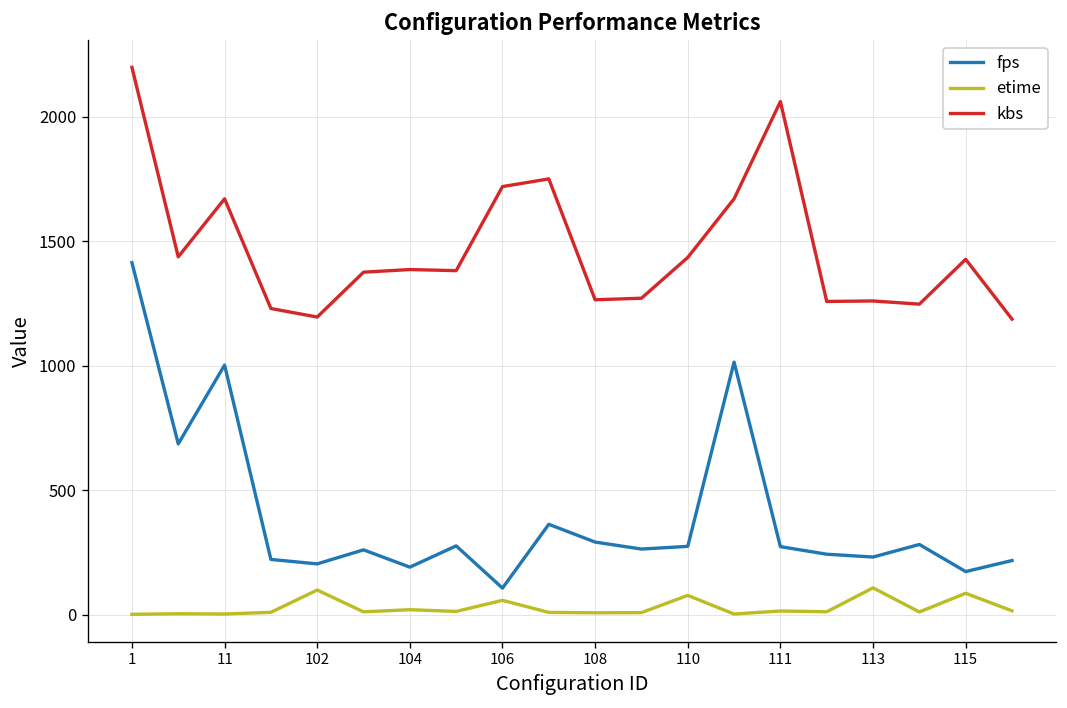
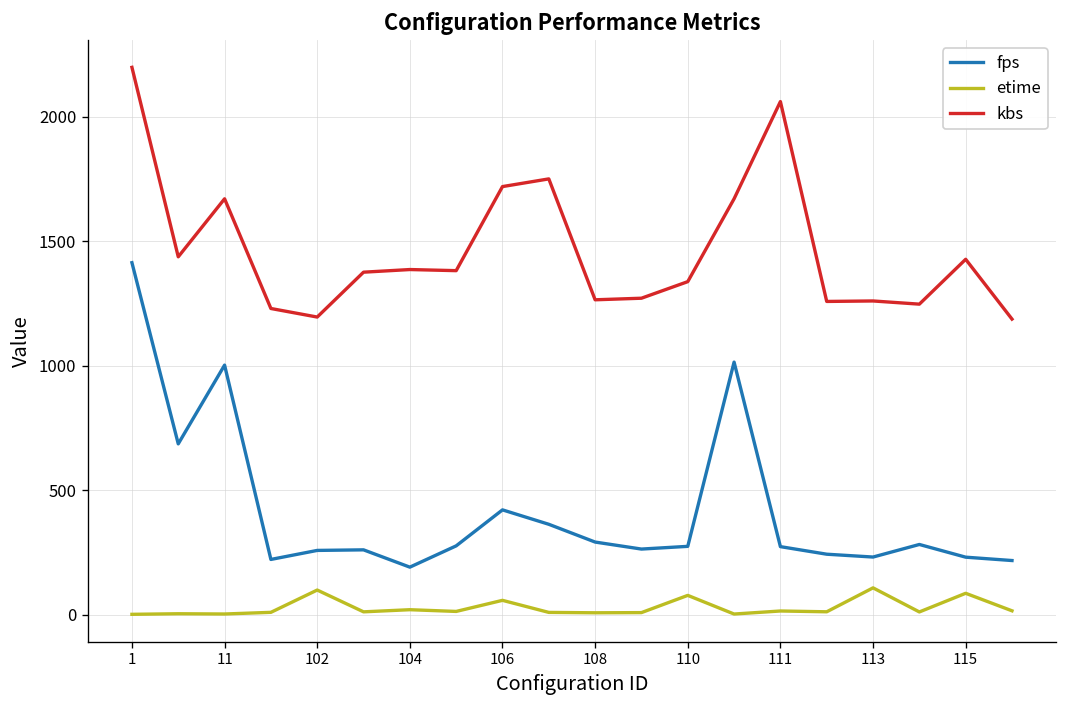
fps, 102: 210 -> 260
fps, 106: 110 -> 420
kbs, 110: 1440 -> 1340
fps, 115: 170 -> 230
